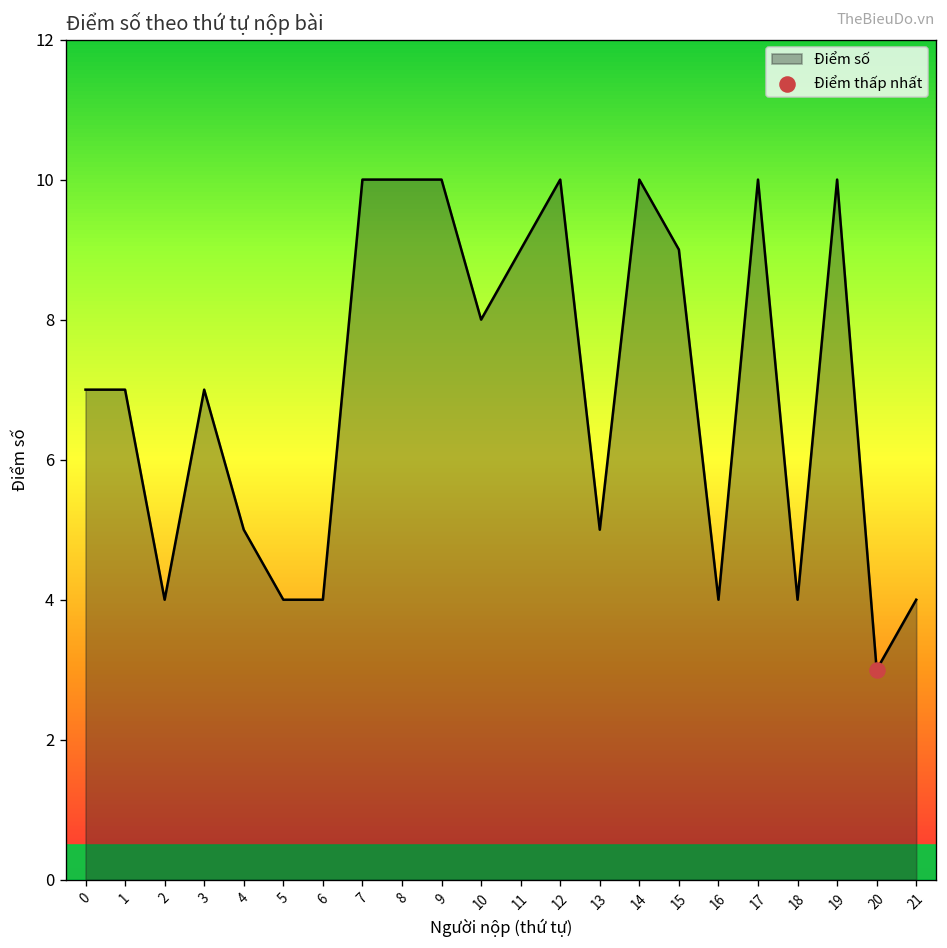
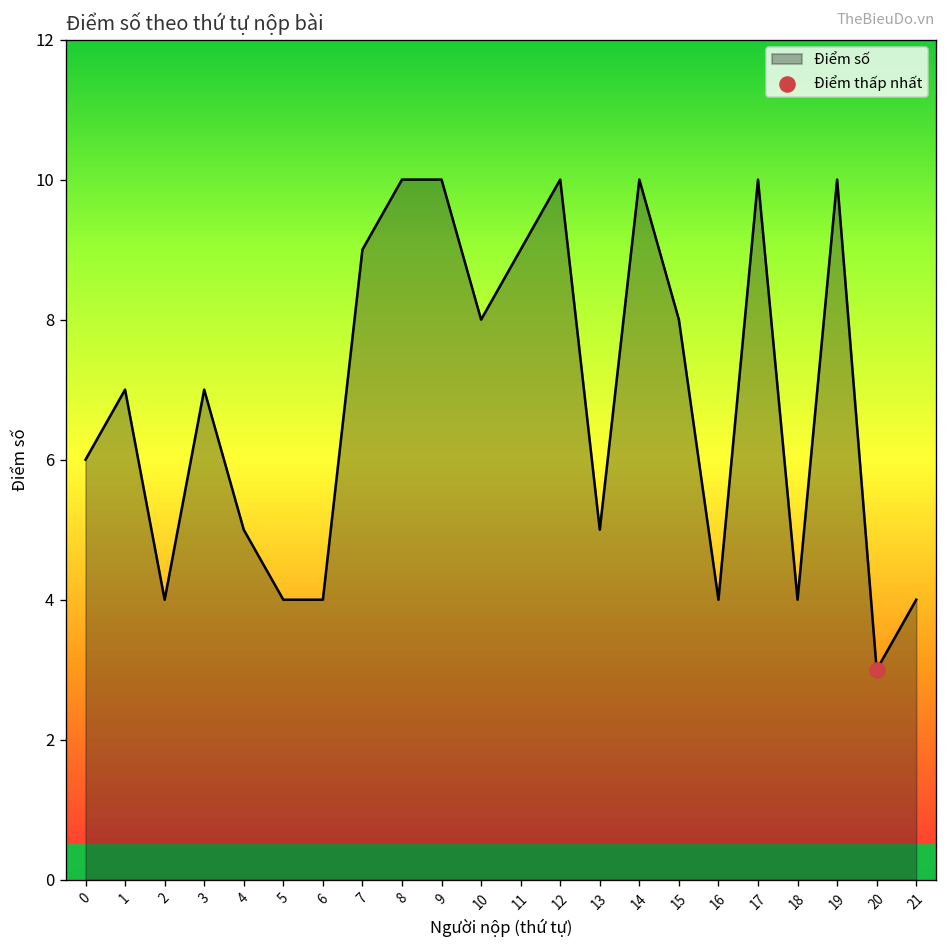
Điểm số, 0: 7 -> 6
Điểm số, 7: 10 -> 9
Điểm số, 15: 9 -> 8
